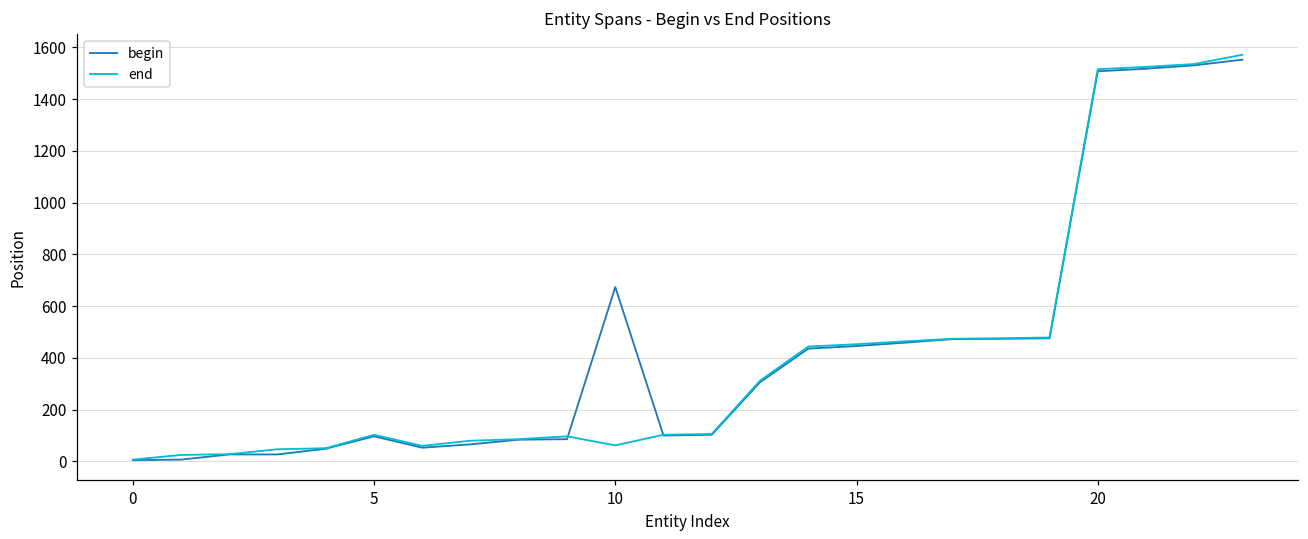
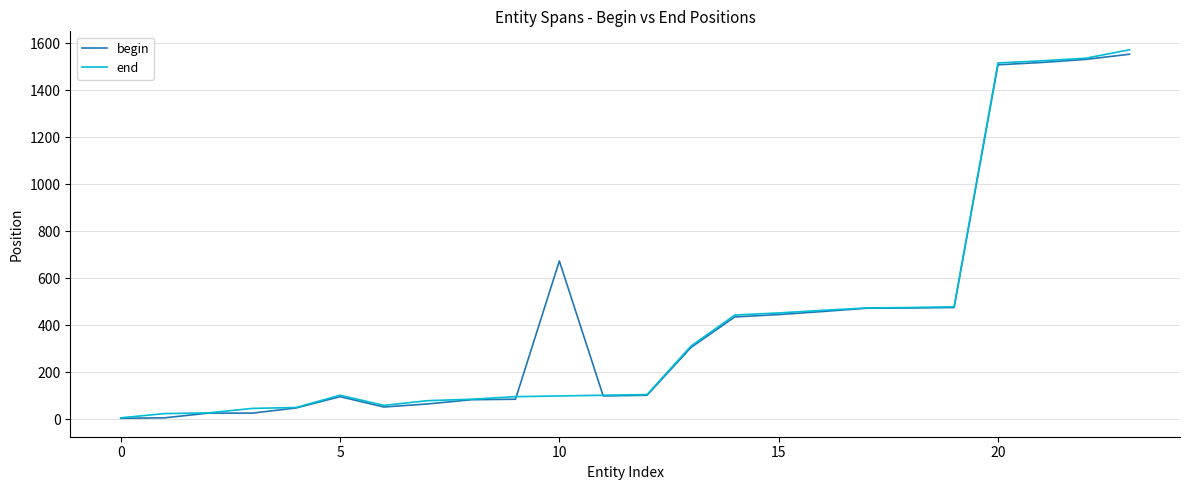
end, 10: 60 -> 100
